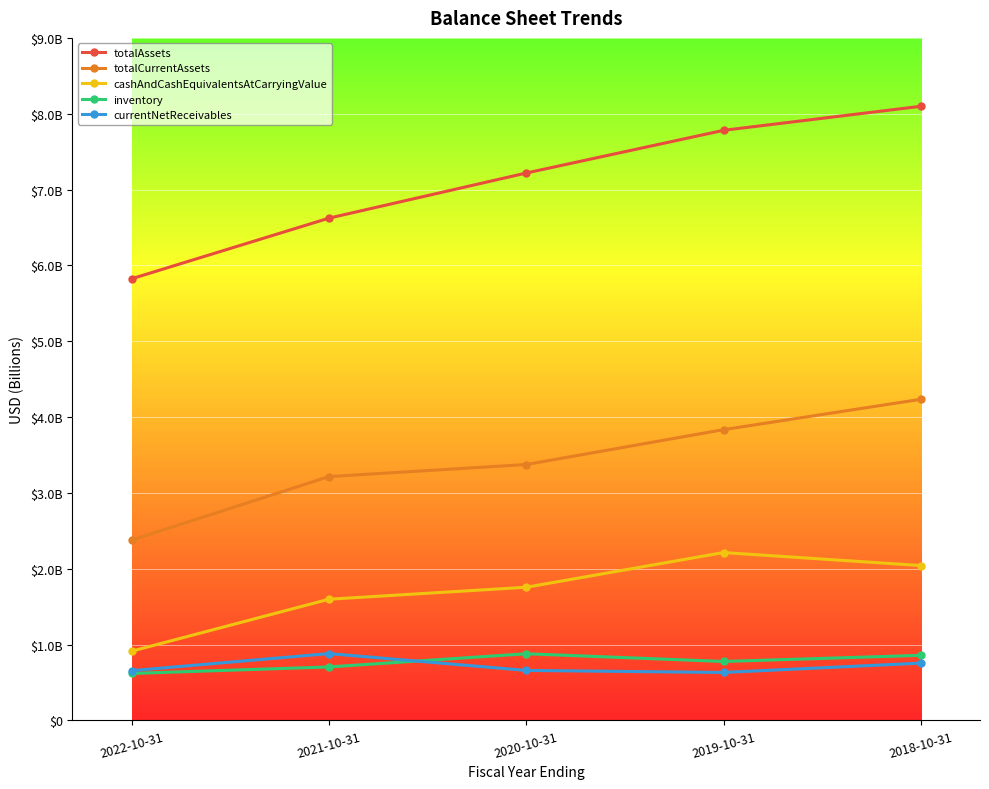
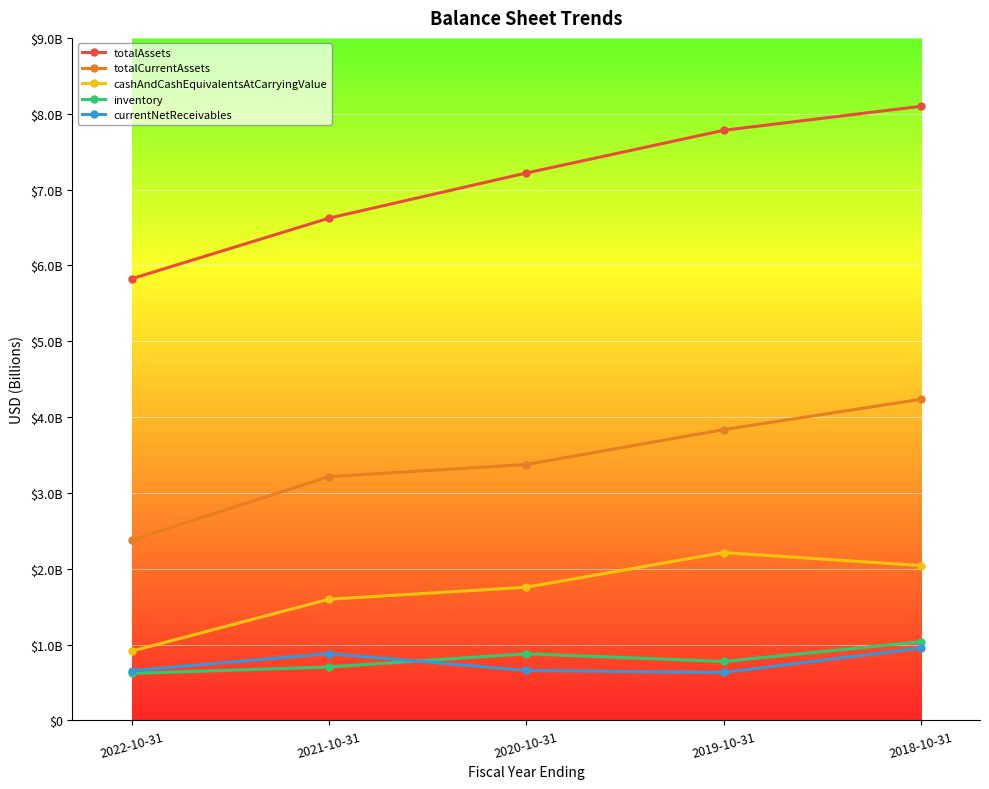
inventory, 2018-10-31: $900000000 -> $1000000000
currentNetReceivables, 2018-10-31: $800000000 -> $1000000000
